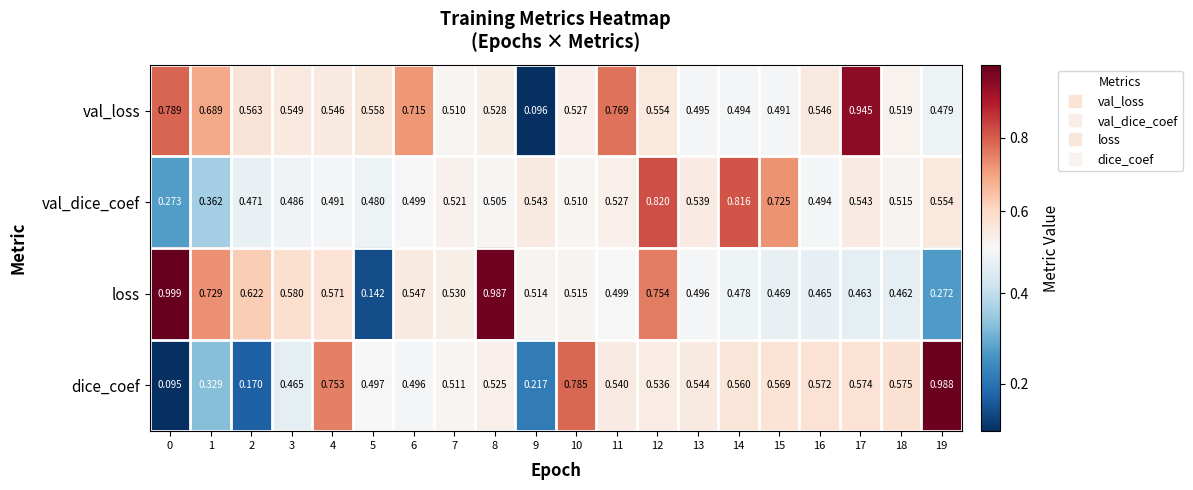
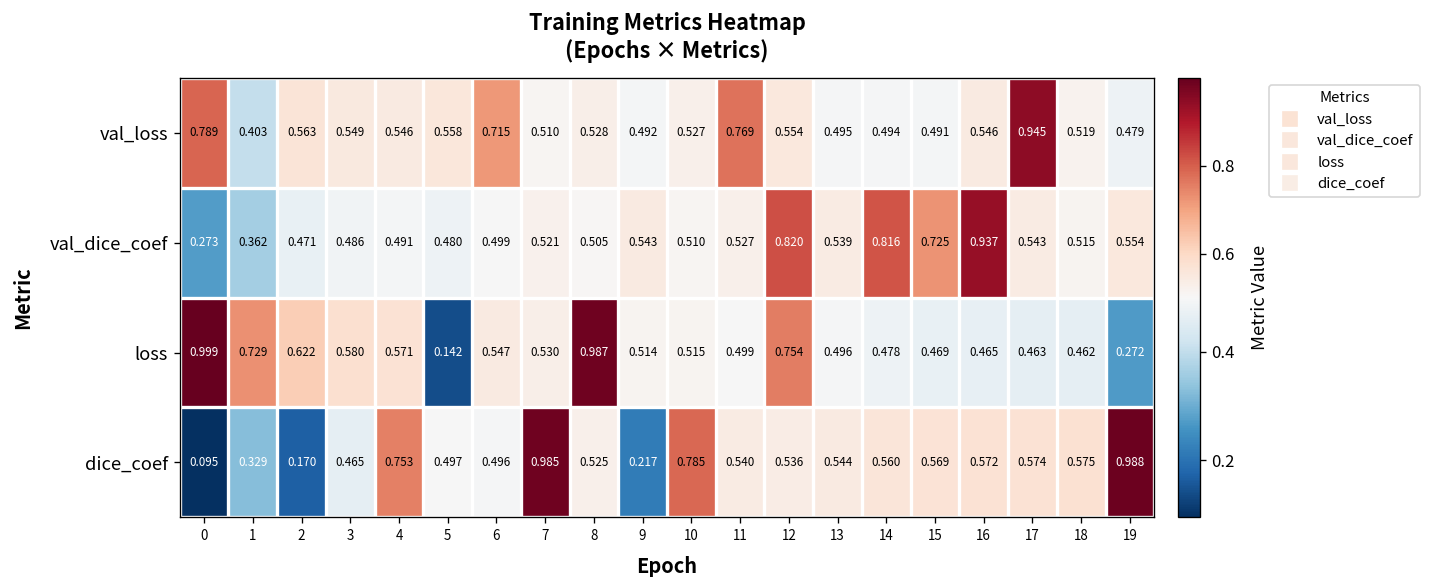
val_loss, 1: 0.689 -> 0.403
val_loss, 9: 0.096 -> 0.492
val_dice_coef, 16: 0.494 -> 0.937
dice_coef, 7: 0.511 -> 0.985
